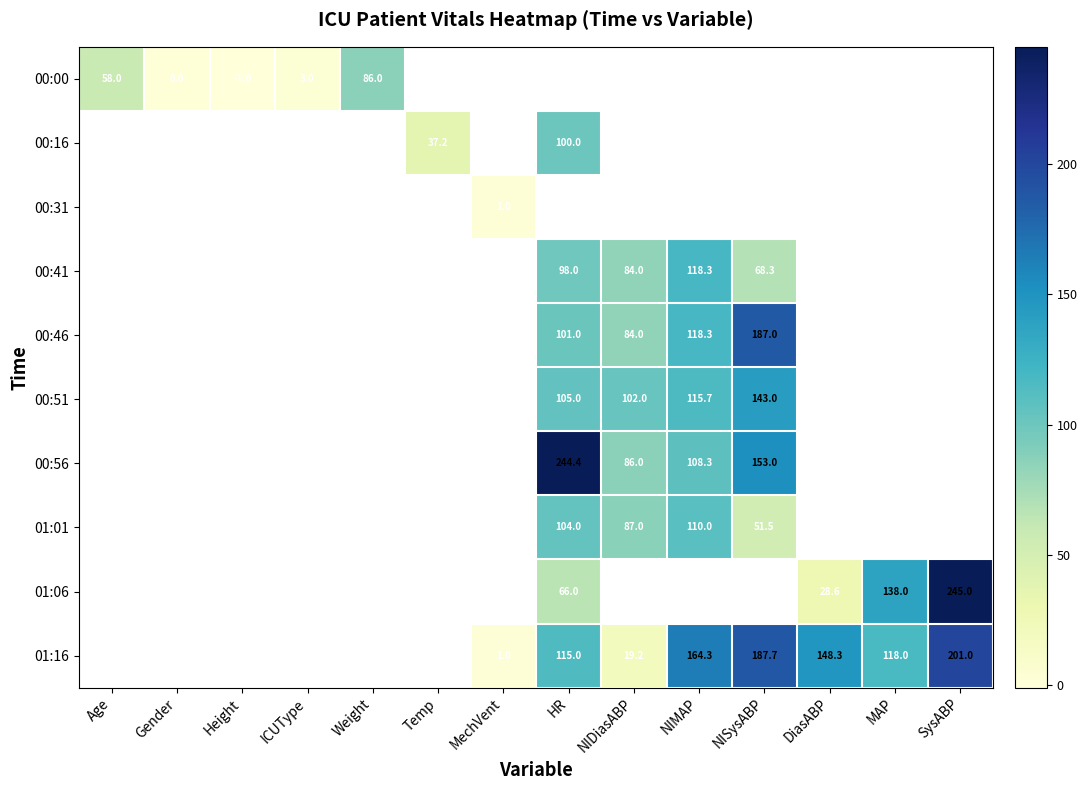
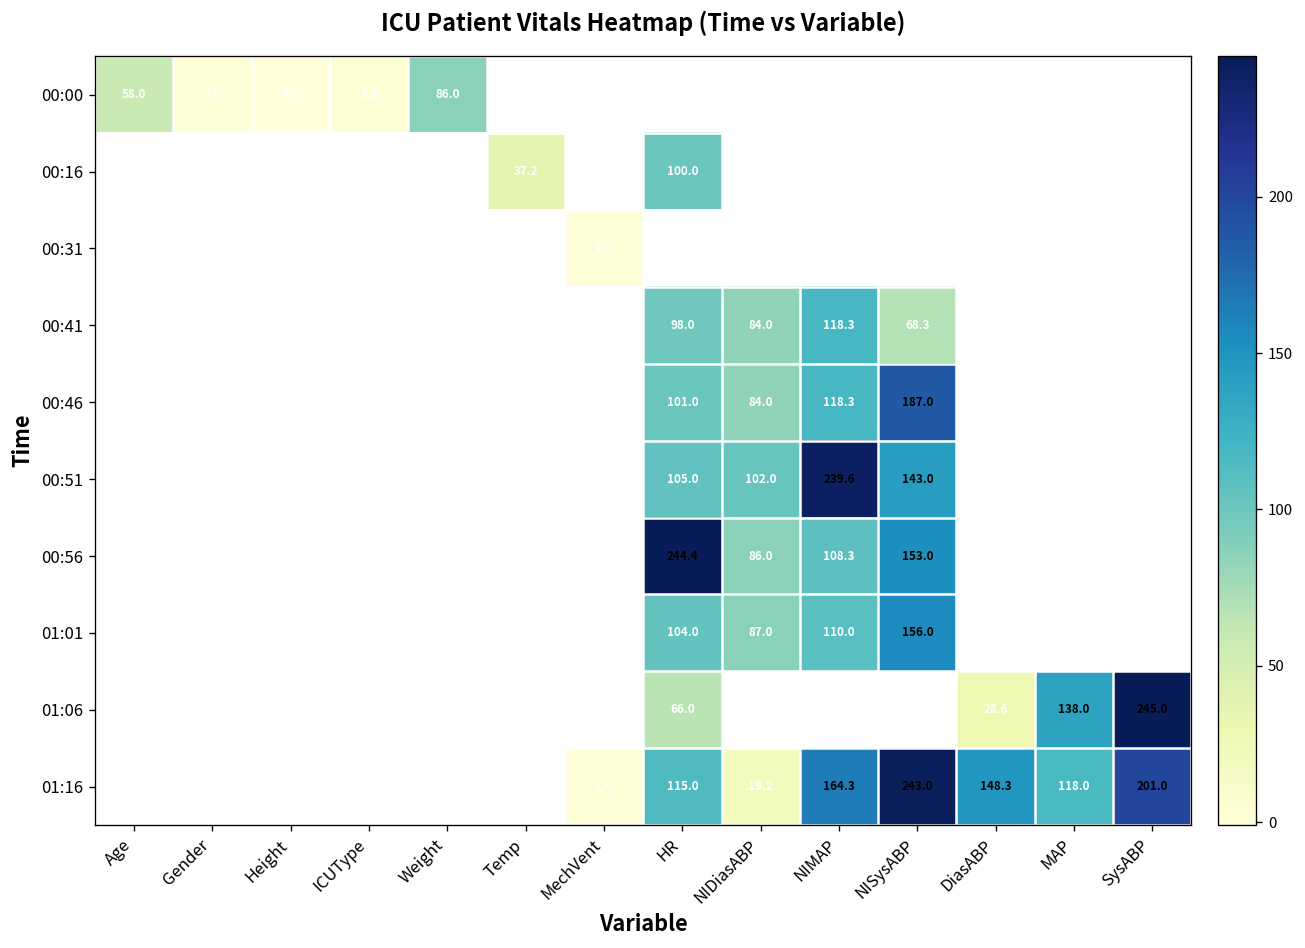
00:51, NIMAP: 115.7 -> 239.6
01:01, NISysABP: 51.5 -> 156.0
01:16, NISysABP: 187.7 -> 243.0
